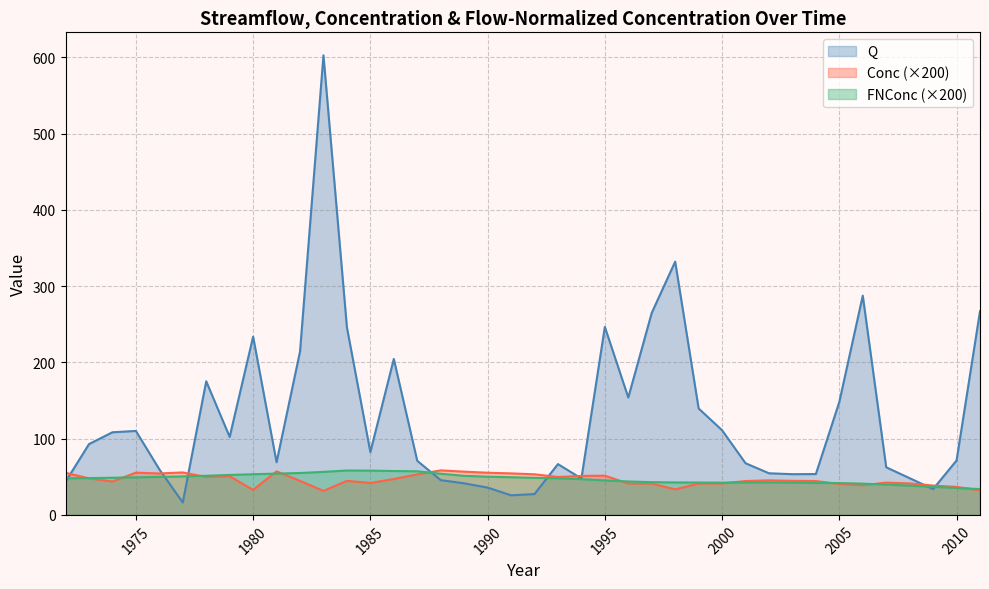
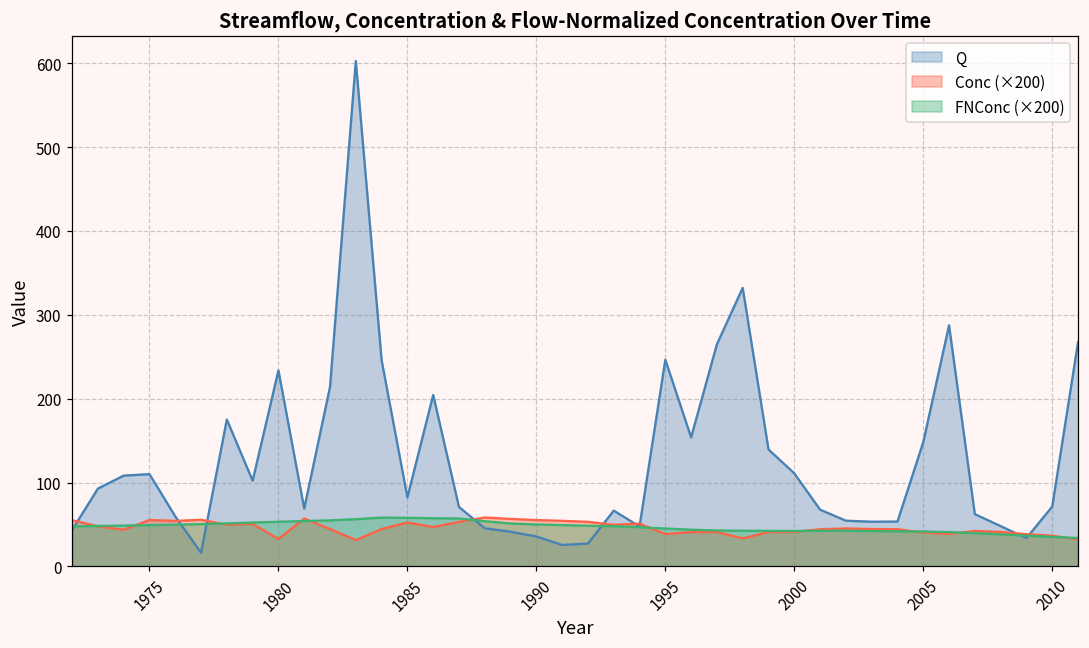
Conc (×200), 1985: 40 -> 50
Conc (×200), 1995: 50 -> 40
